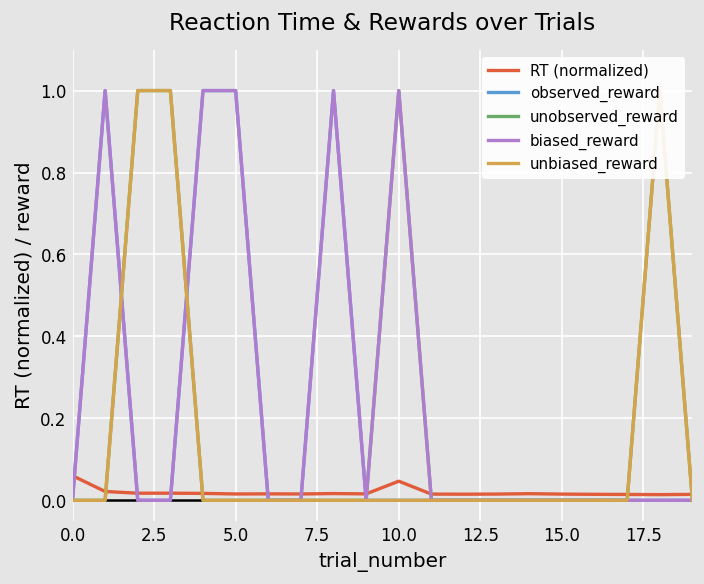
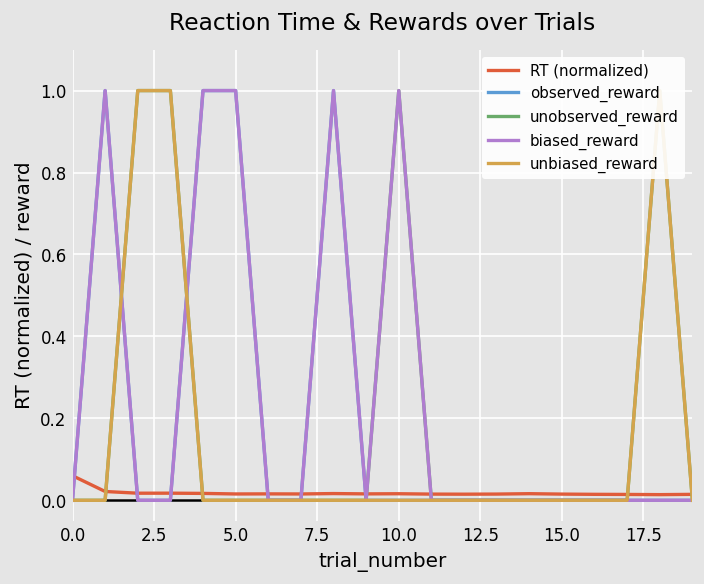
RT (normalized), 10.0: 0.05 -> 0.02
